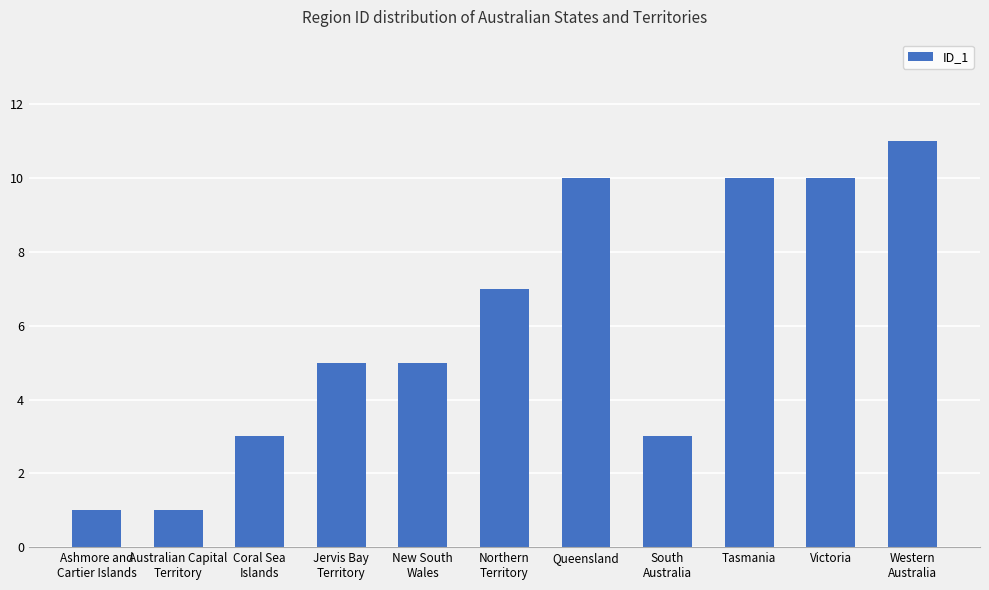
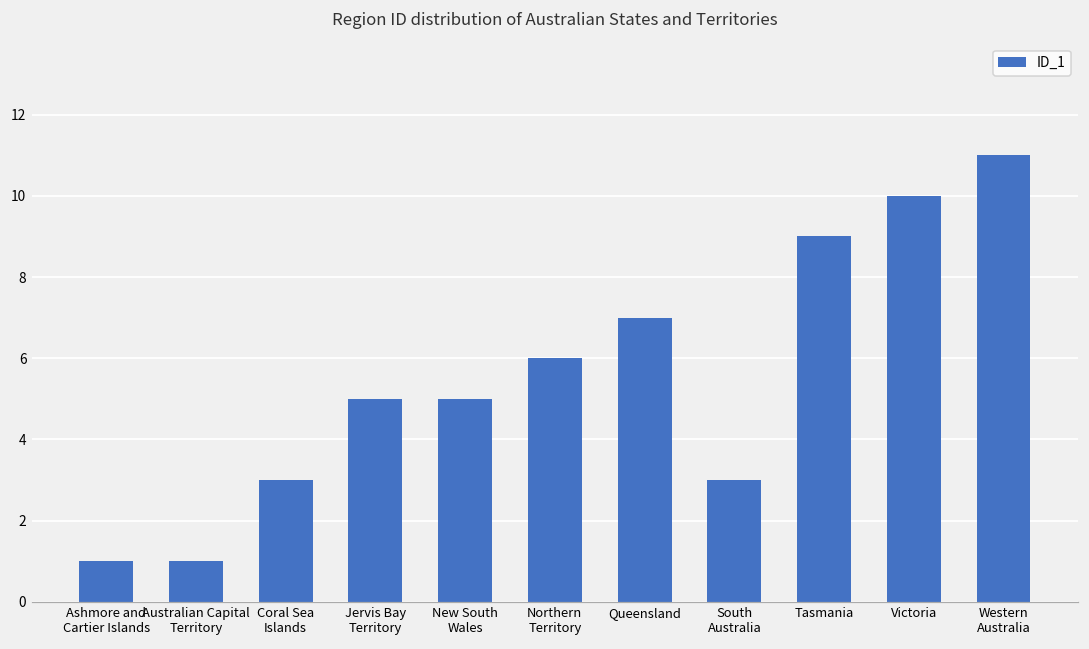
Northern Territory: 7 -> 6
Queensland: 10 -> 7
Tasmania: 10 -> 9
